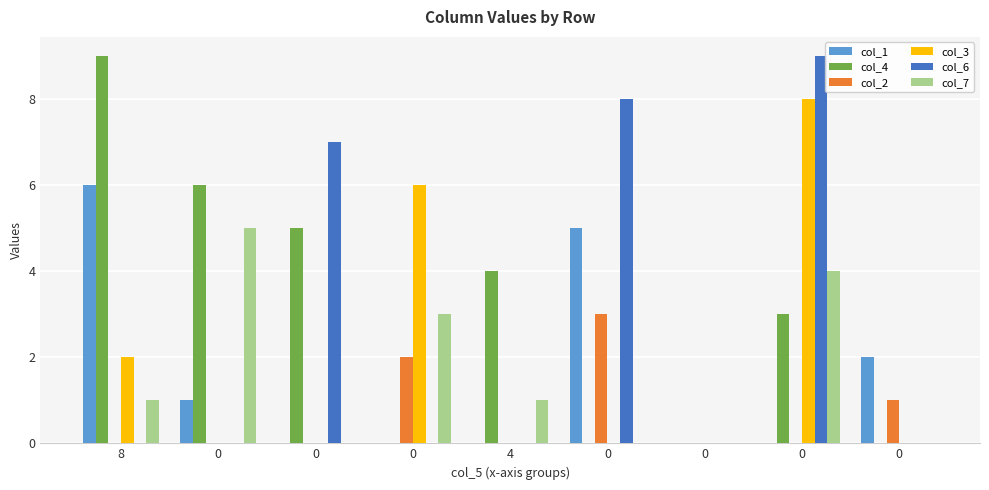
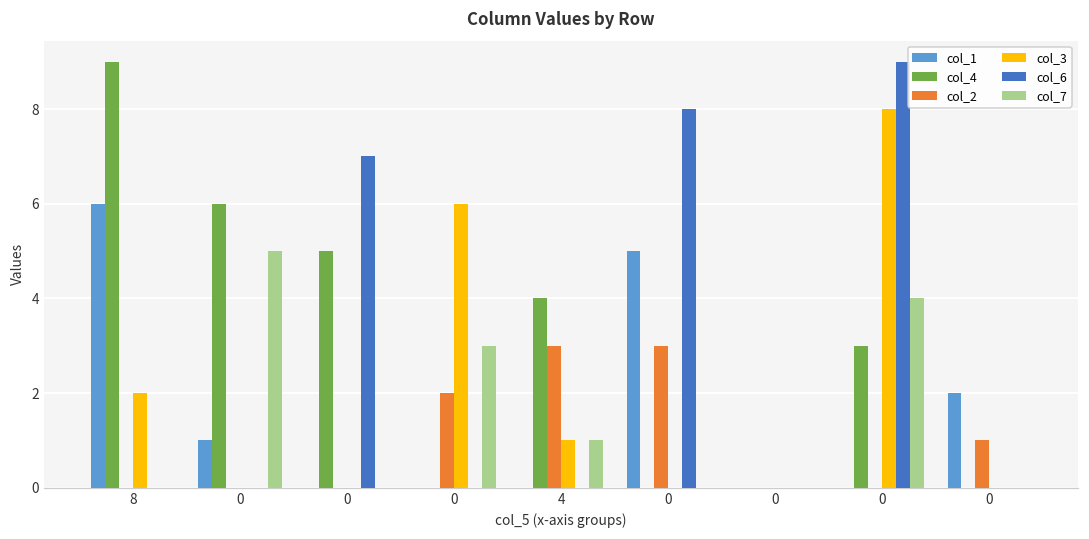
col_7, 8: 1 -> 0
col_2, 4: 0 -> 3
col_3, 4: 0 -> 1
